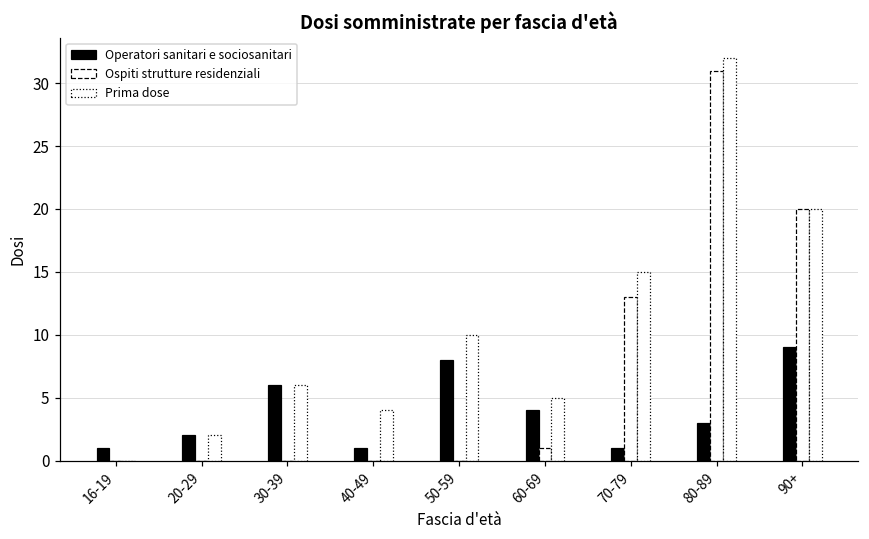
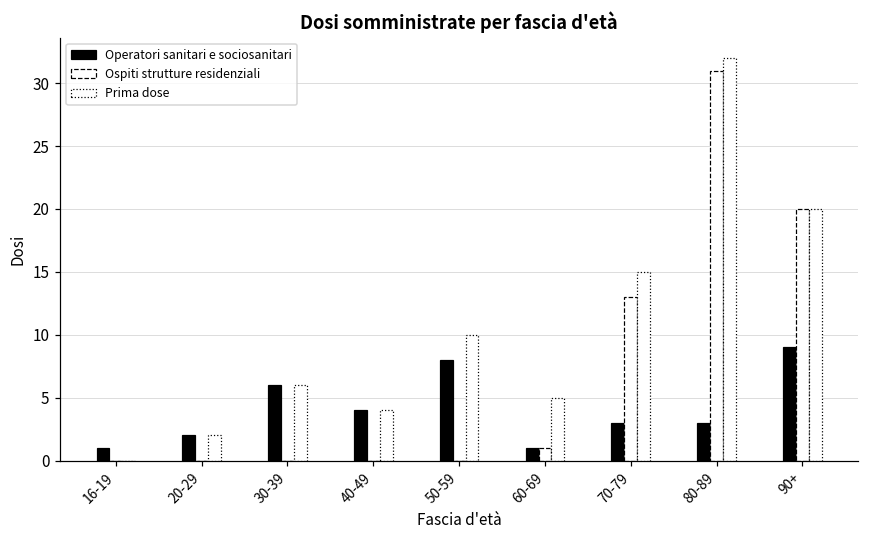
Operatori sanitari e sociosanitari, 40-49: 1 -> 4
Operatori sanitari e sociosanitari, 60-69: 4 -> 1
Operatori sanitari e sociosanitari, 70-79: 1 -> 3
